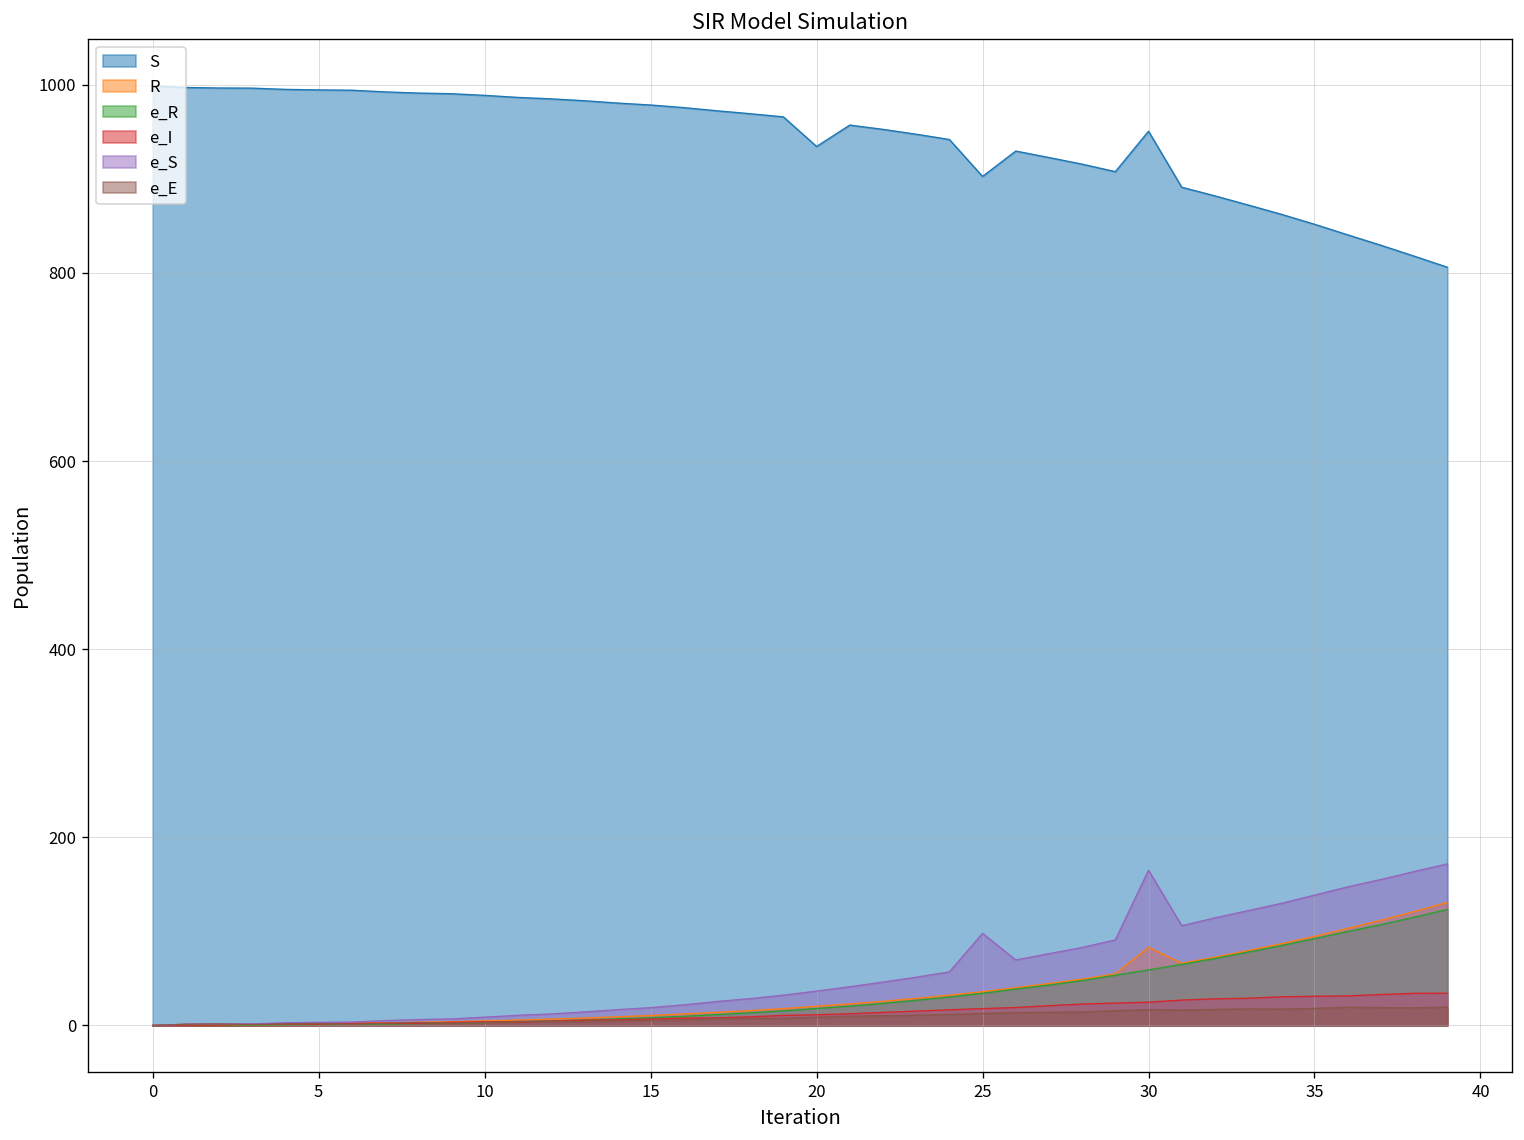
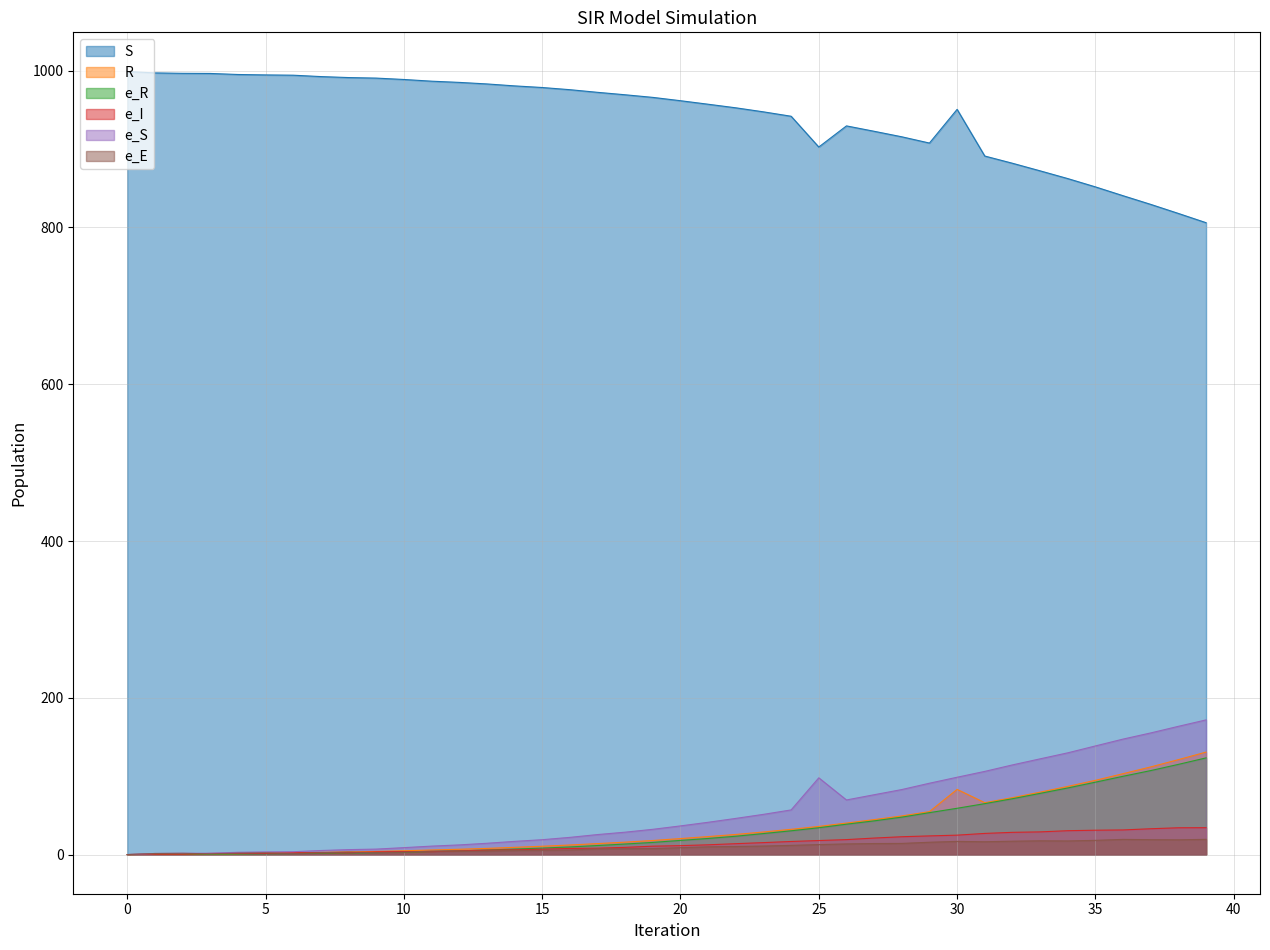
S, 20: 930 -> 960
e_S, 30: 170 -> 100
